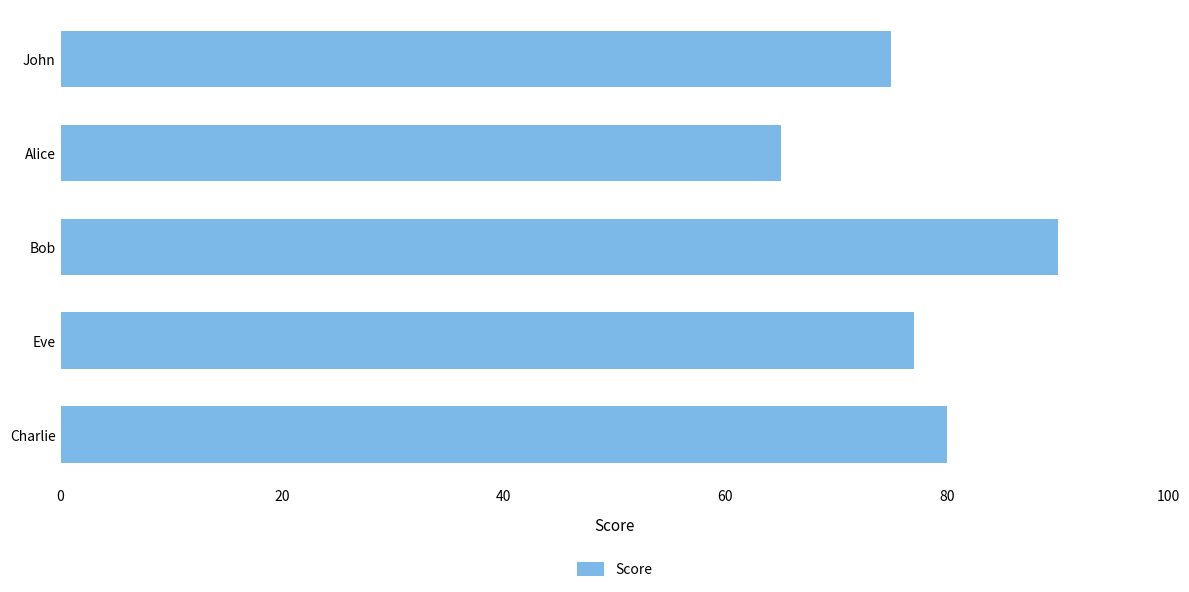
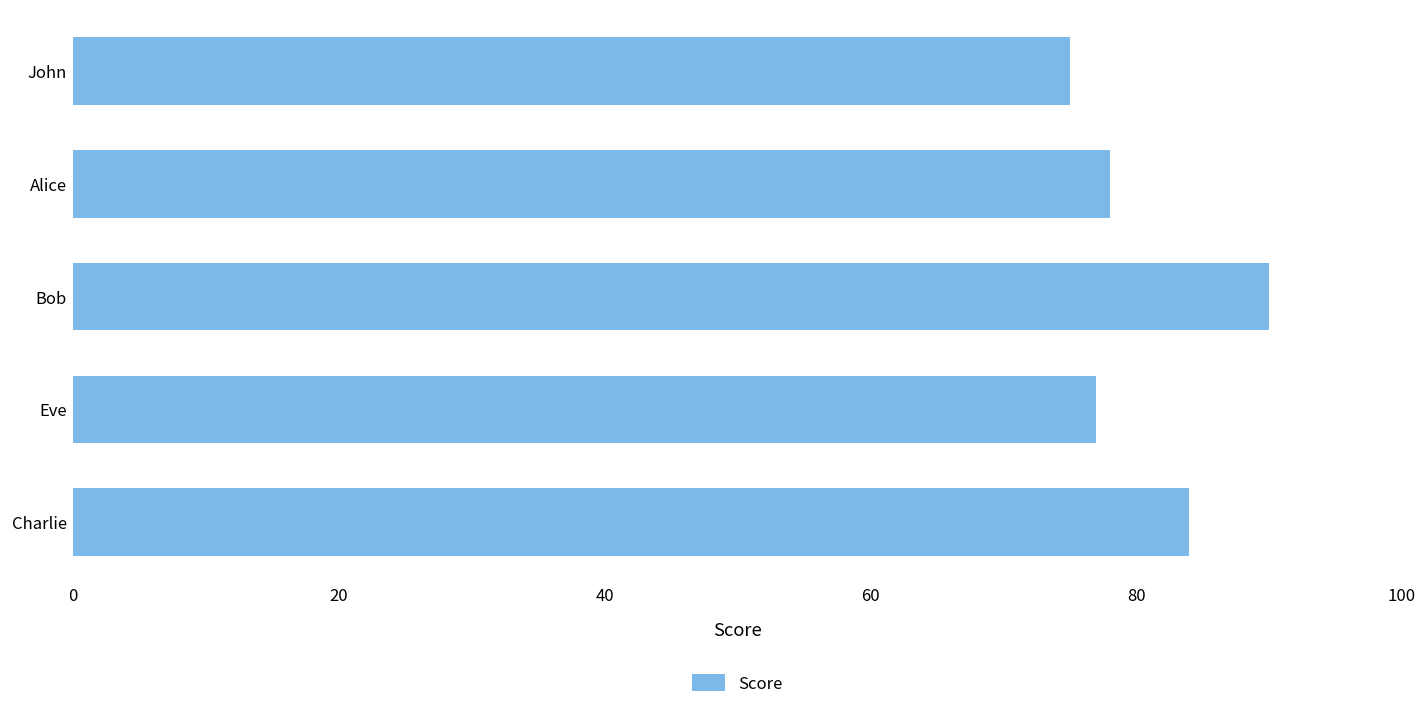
Alice: 65 -> 78
Charlie: 80 -> 84
